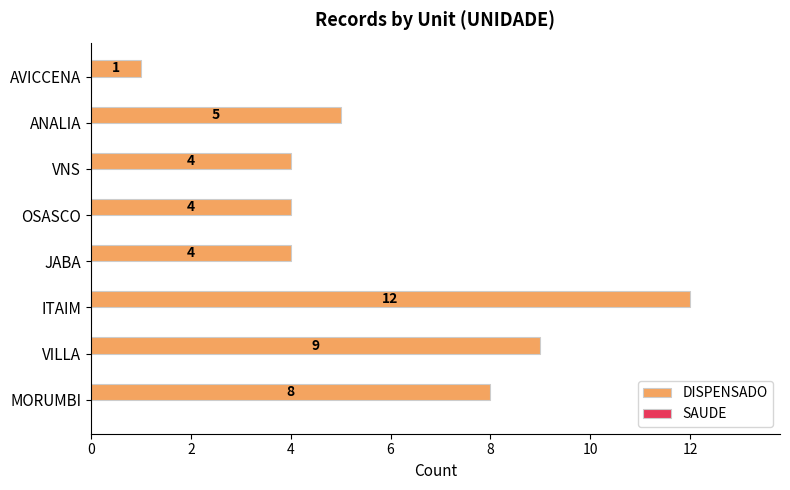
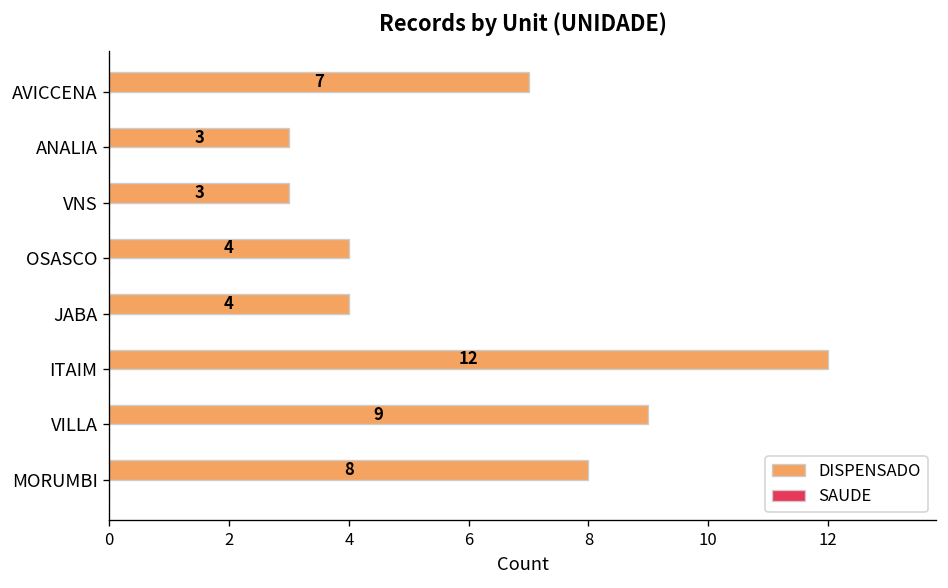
DISPENSADO, AVICCENA: 1 -> 7
DISPENSADO, ANALIA: 5 -> 3
DISPENSADO, VNS: 4 -> 3
